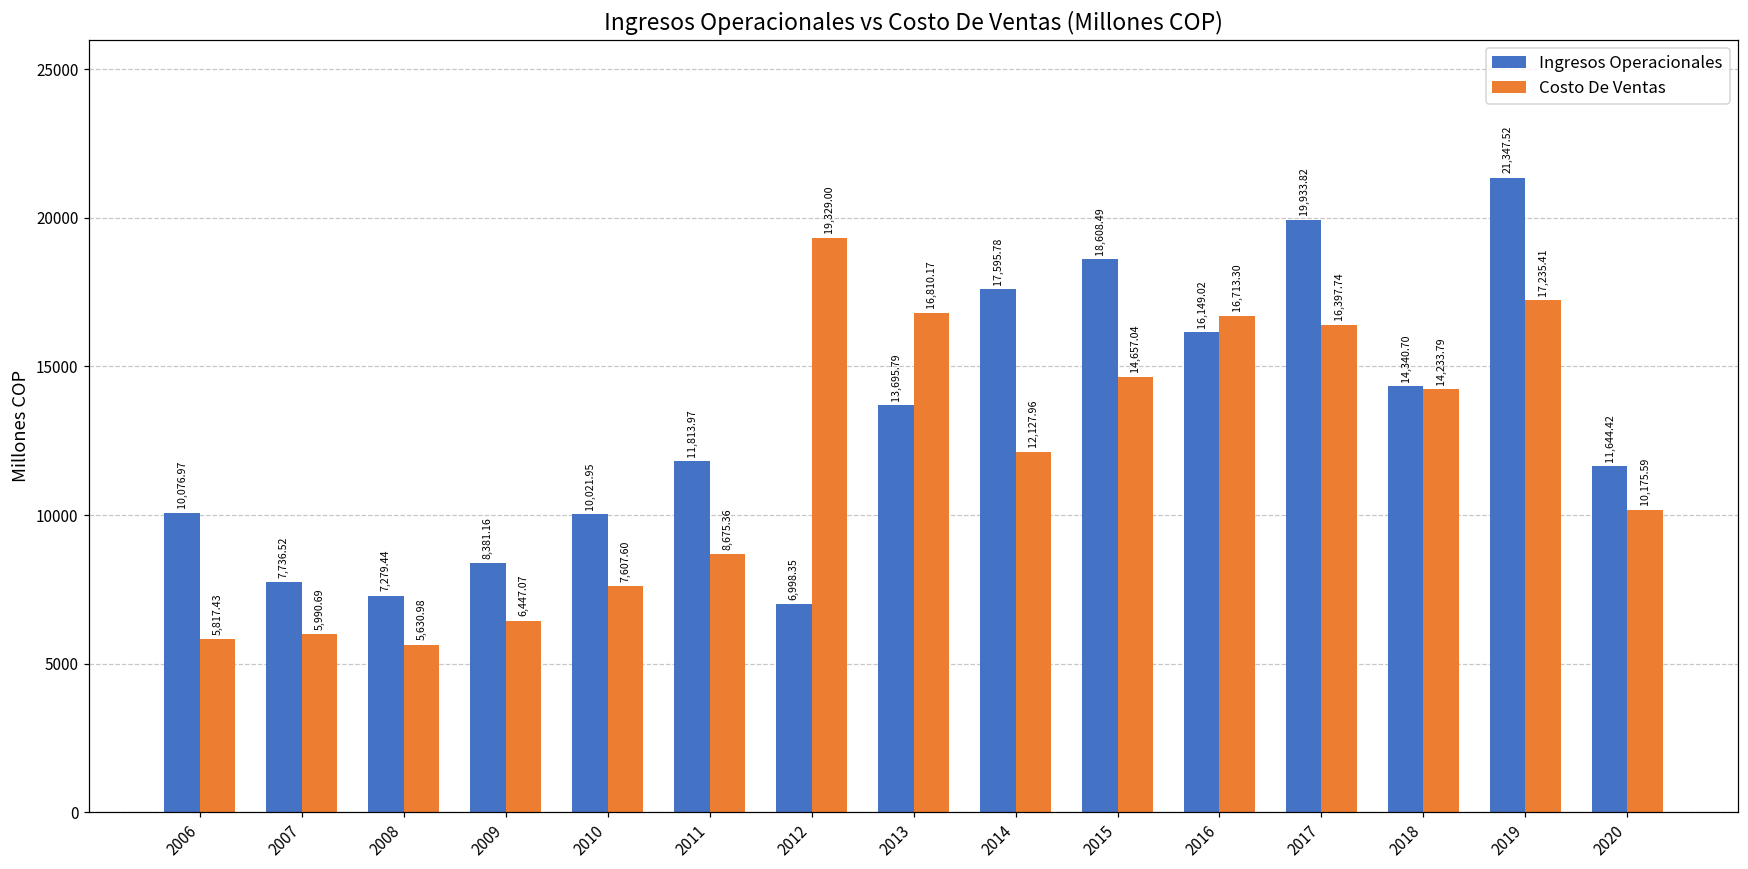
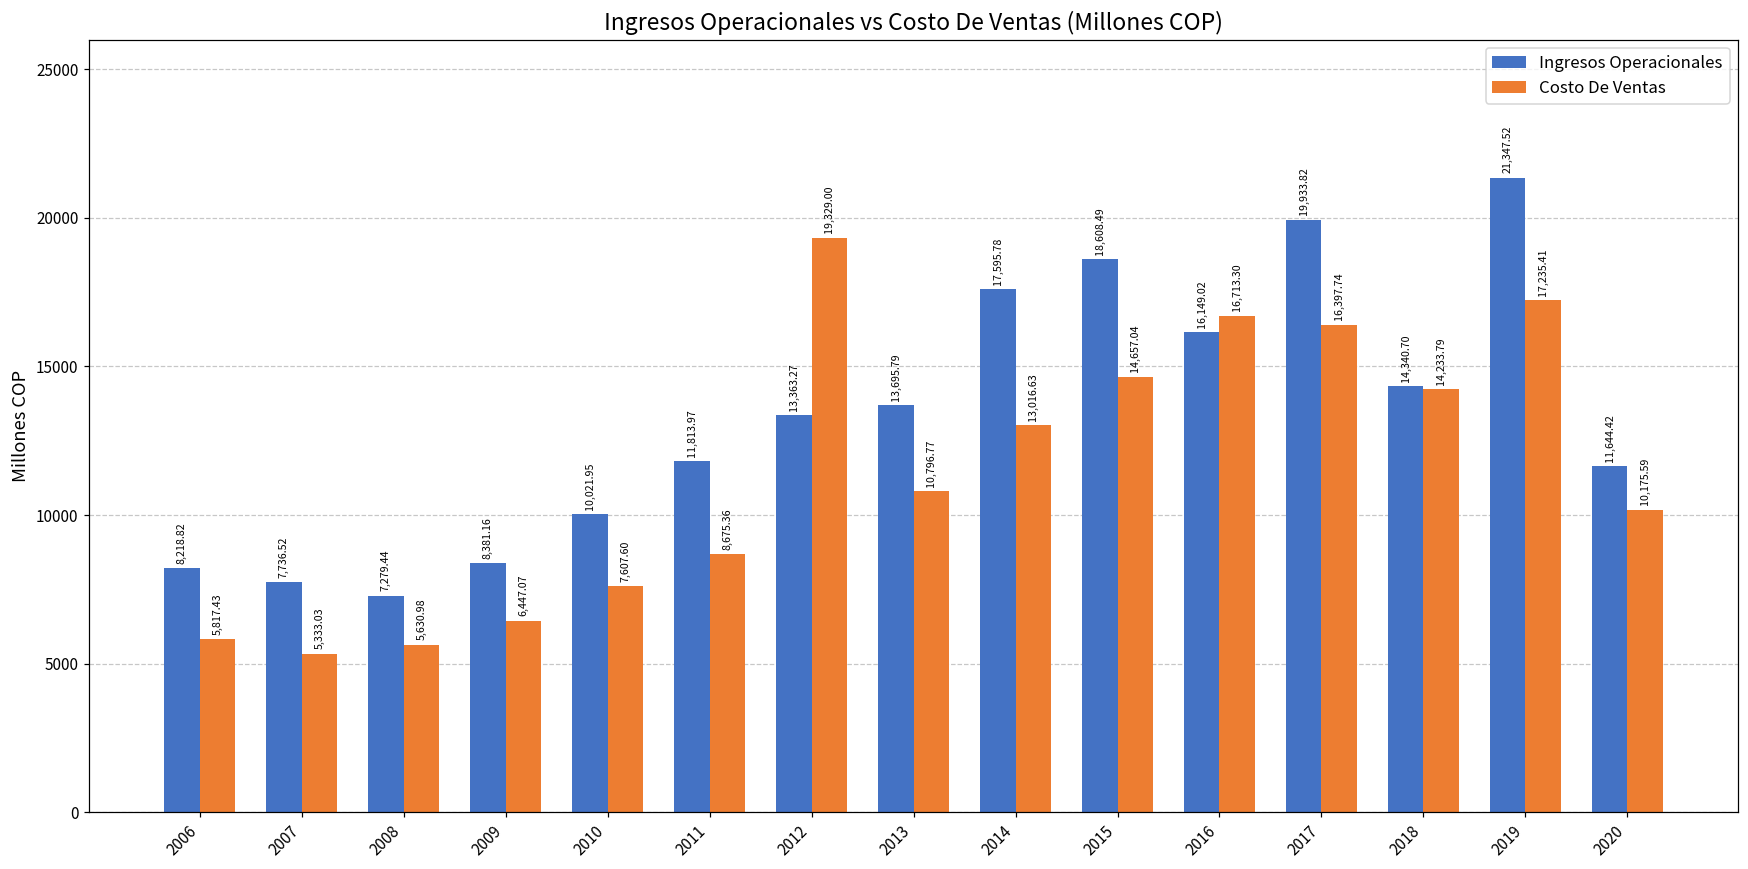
Ingresos Operacionales, 2006: 10,076.97 -> 8,218.82
Costo De Ventas, 2007: 5,990.69 -> 5,333.03
Ingresos Operacionales, 2012: 6,998.35 -> 13,363.27
Costo De Ventas, 2013: 16,810.17 -> 10,796.77
Costo De Ventas, 2014: 12,127.96 -> 13,016.63
